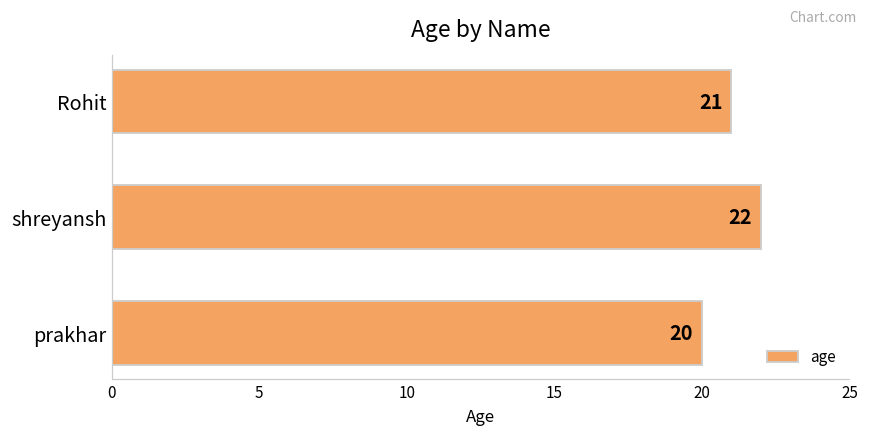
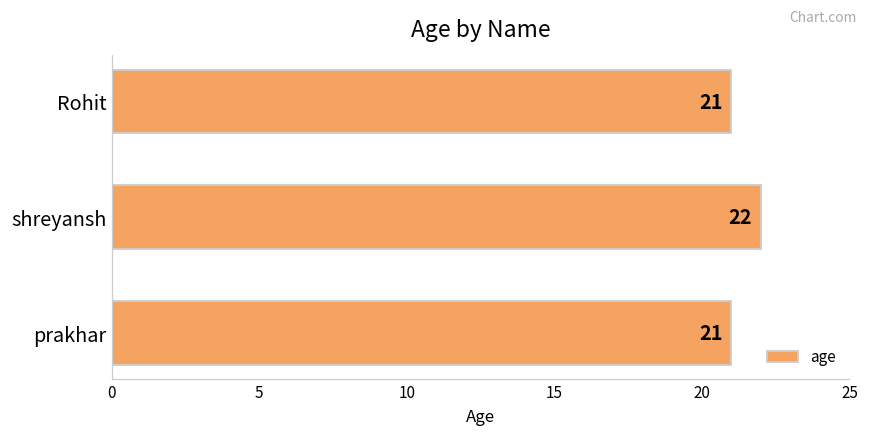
prakhar: 20 -> 21
